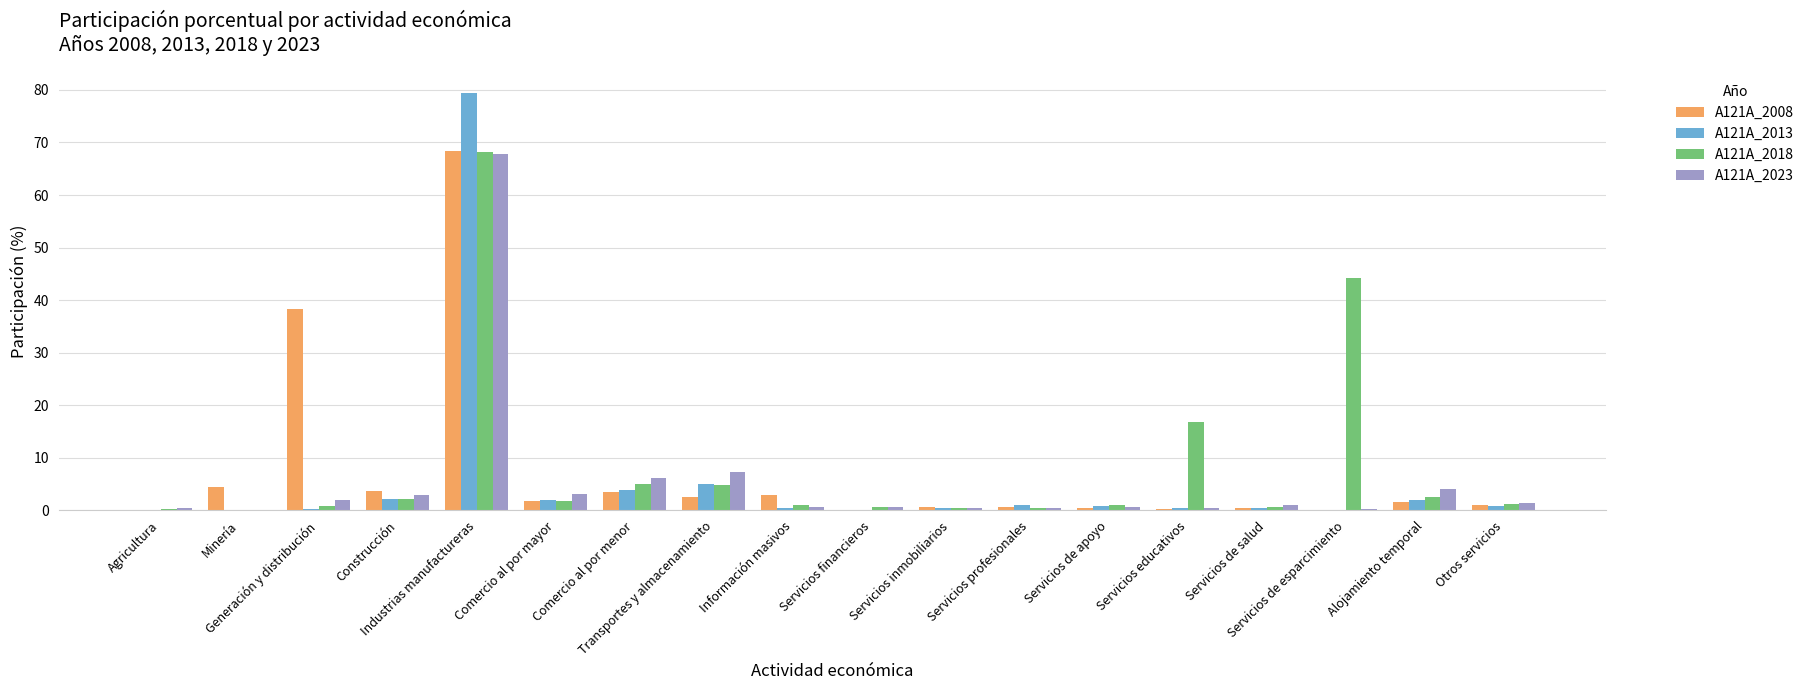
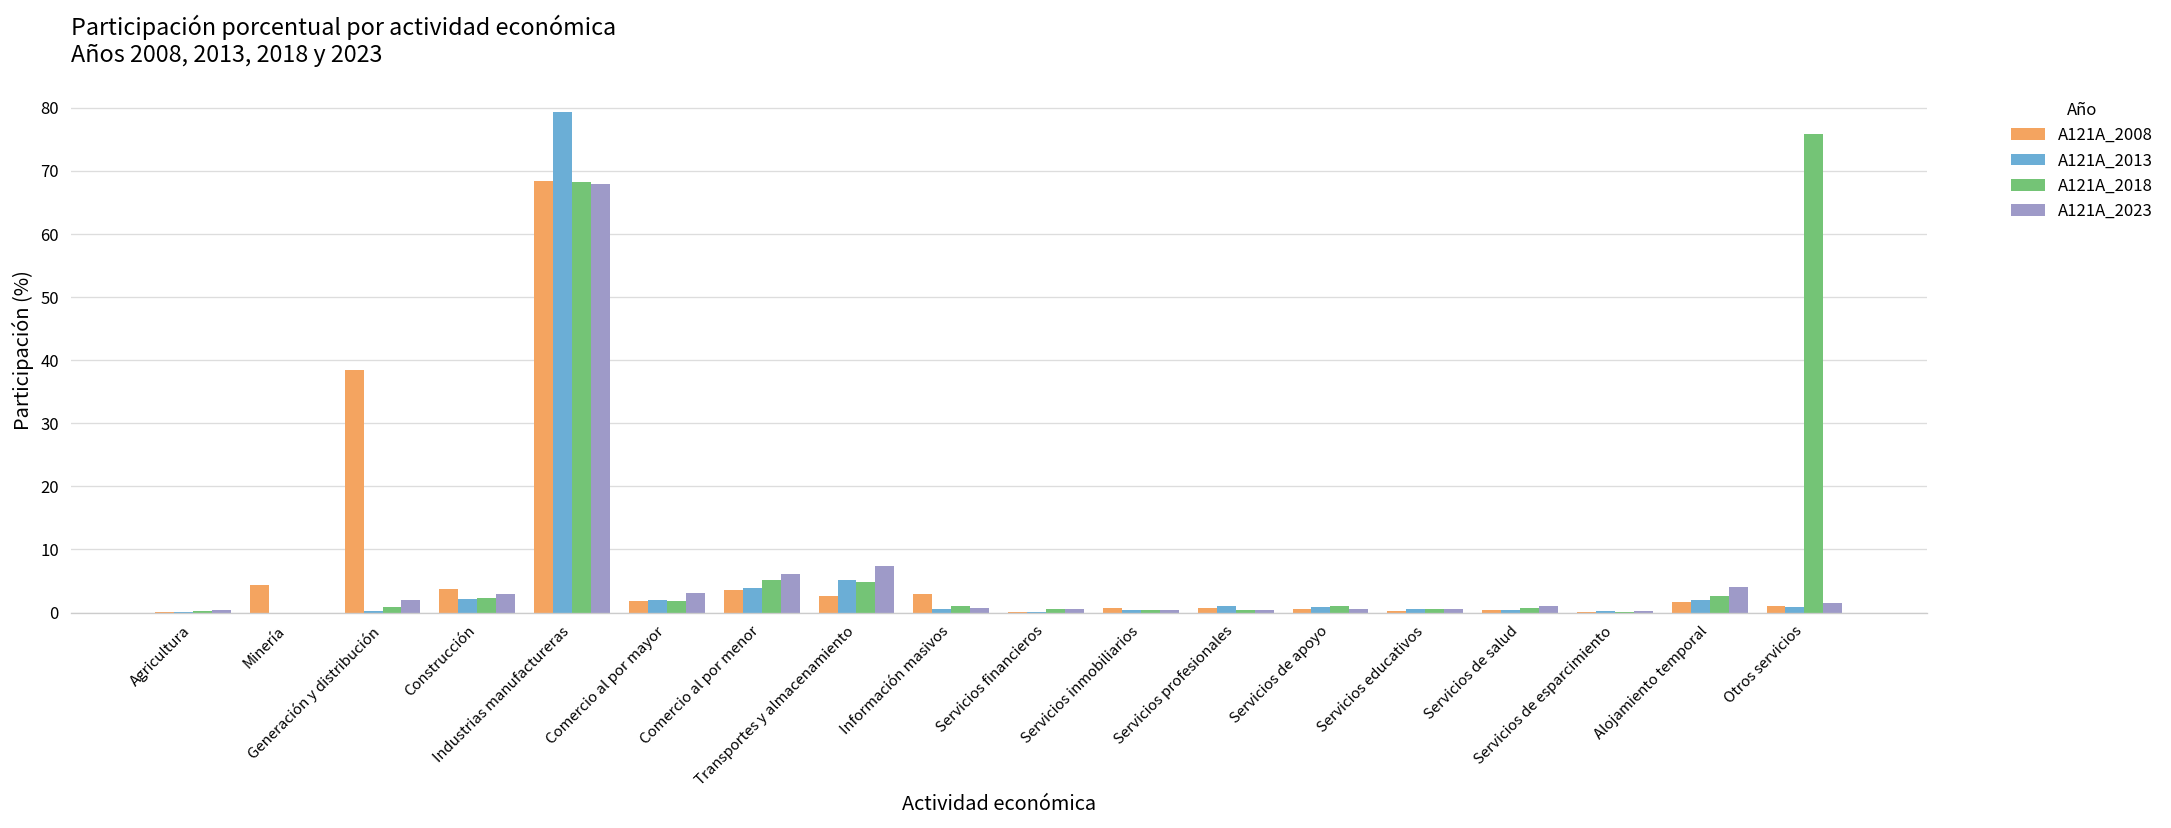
A121A_2018, Servicios educativos: 17 -> 1
A121A_2018, Servicios de esparcimiento: 44 -> 0
A121A_2018, Otros servicios: 1 -> 76
